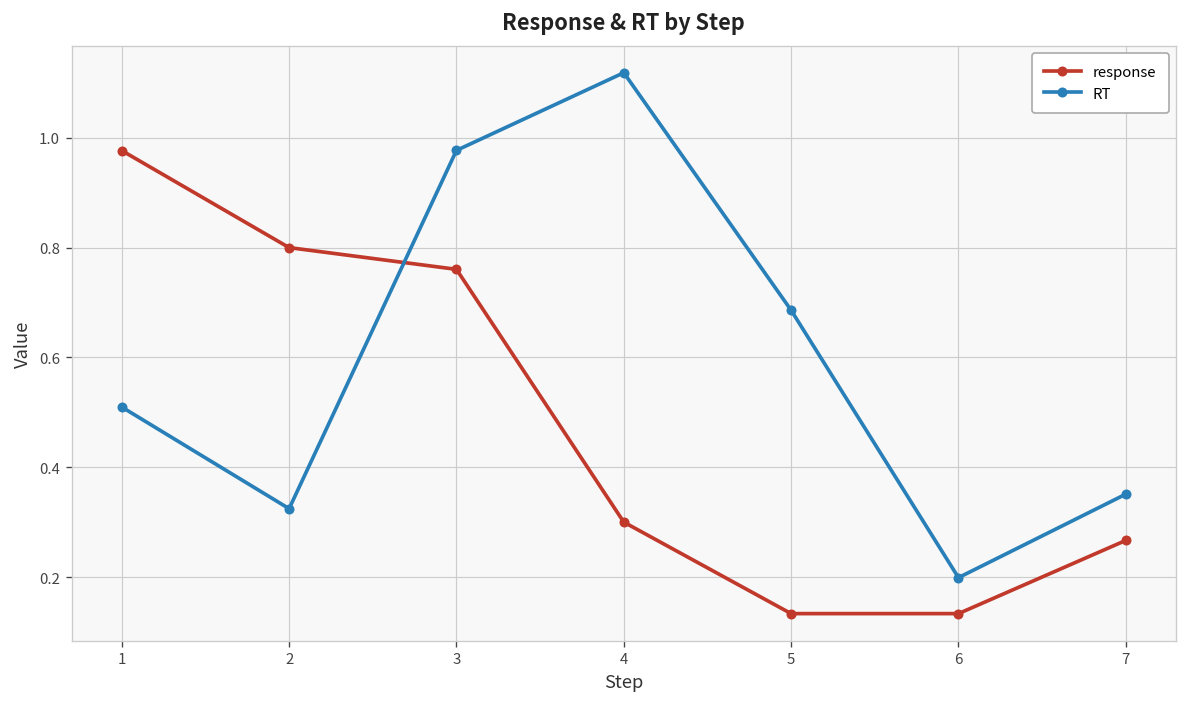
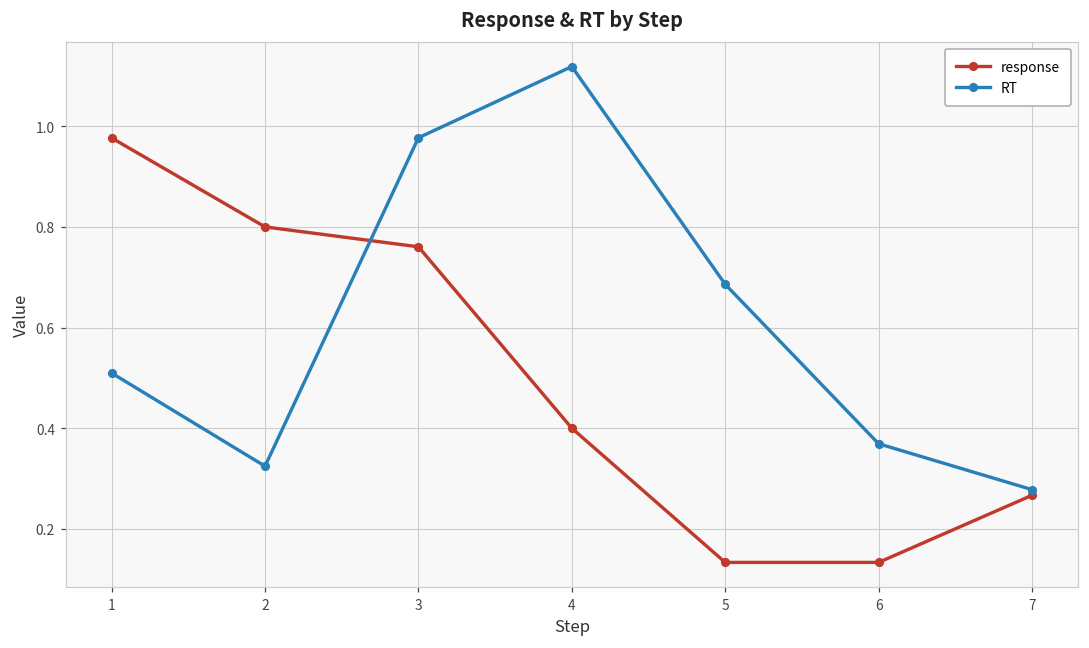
response, 4: 0.3 -> 0.4
RT, 6: 0.20 -> 0.37
RT, 7: 0.35 -> 0.28
